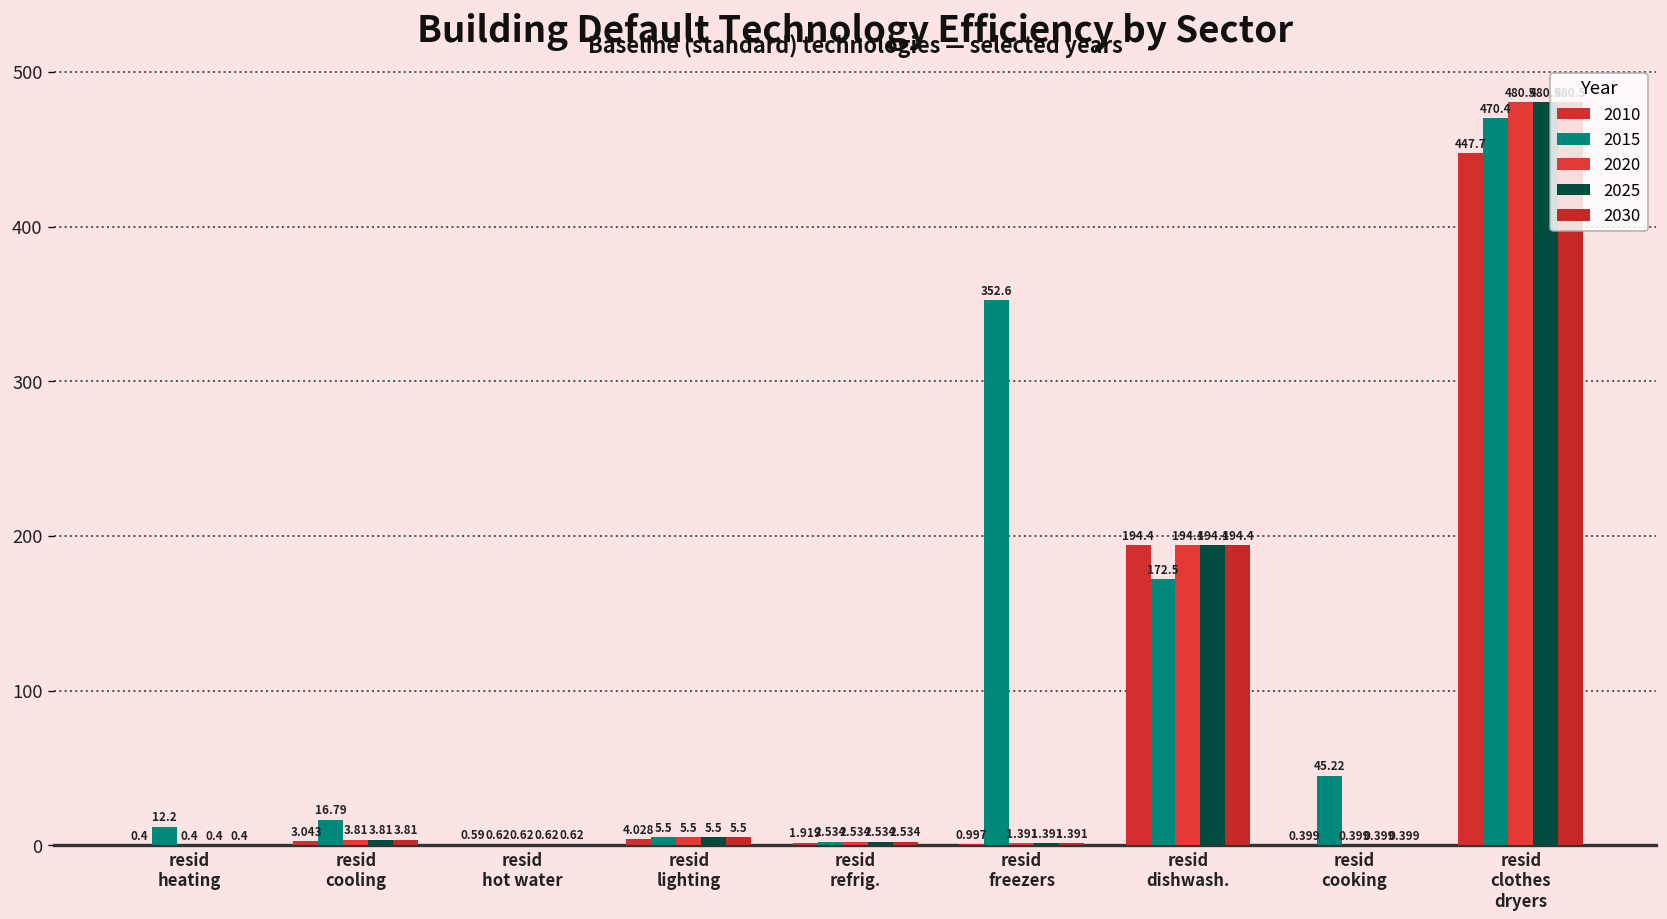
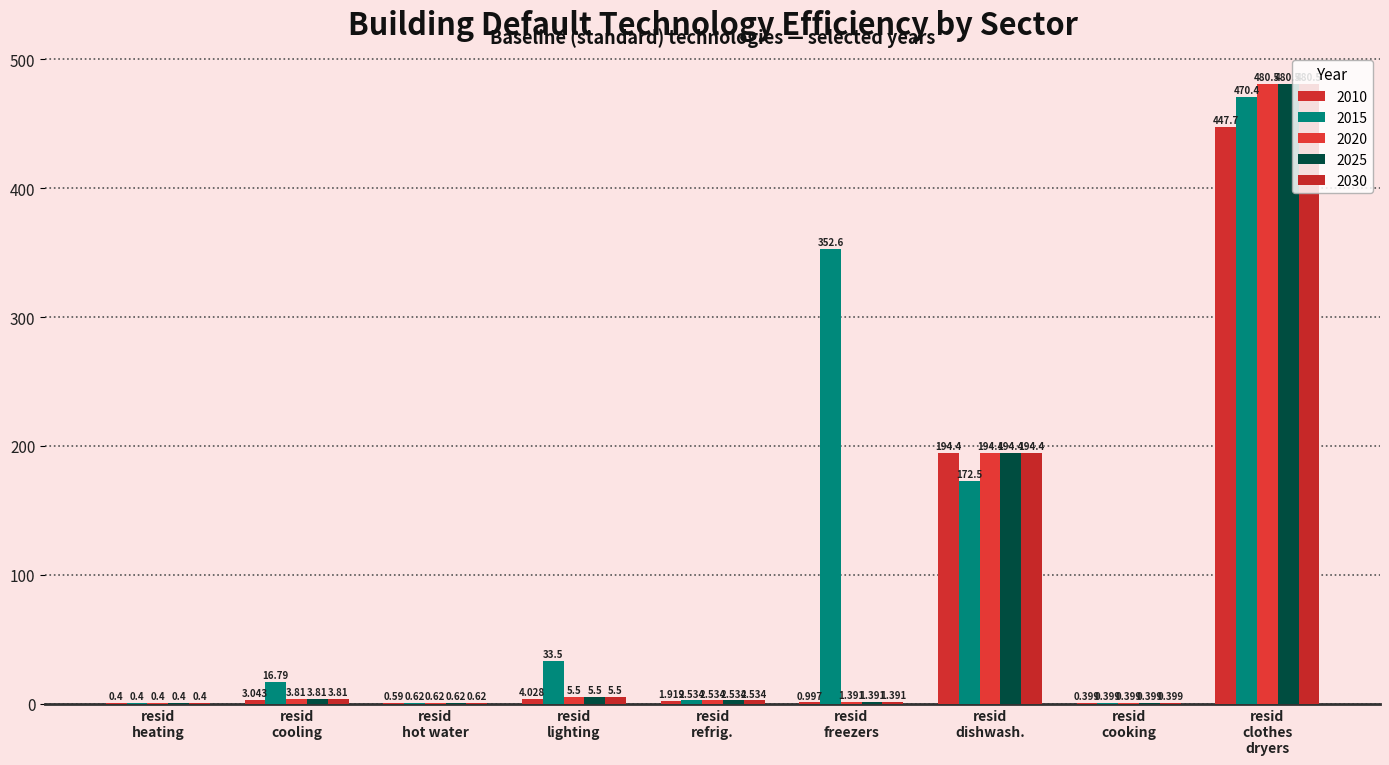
2015, resid heating: 12.2 -> 0.4
2015, resid lighting: 5.5 -> 33.5
2015, resid cooking: 45.22 -> 0.399
